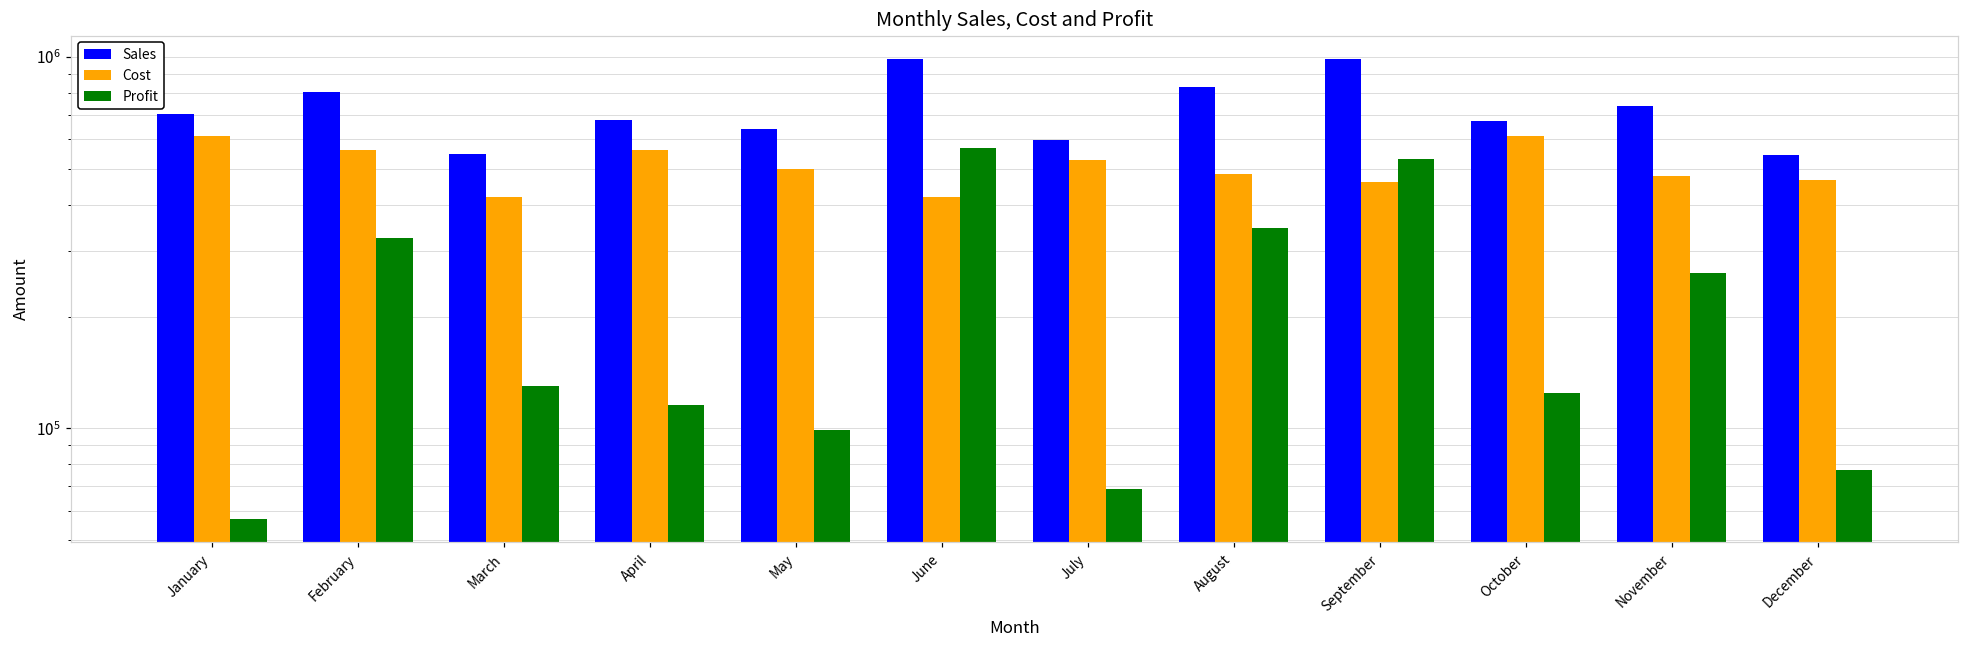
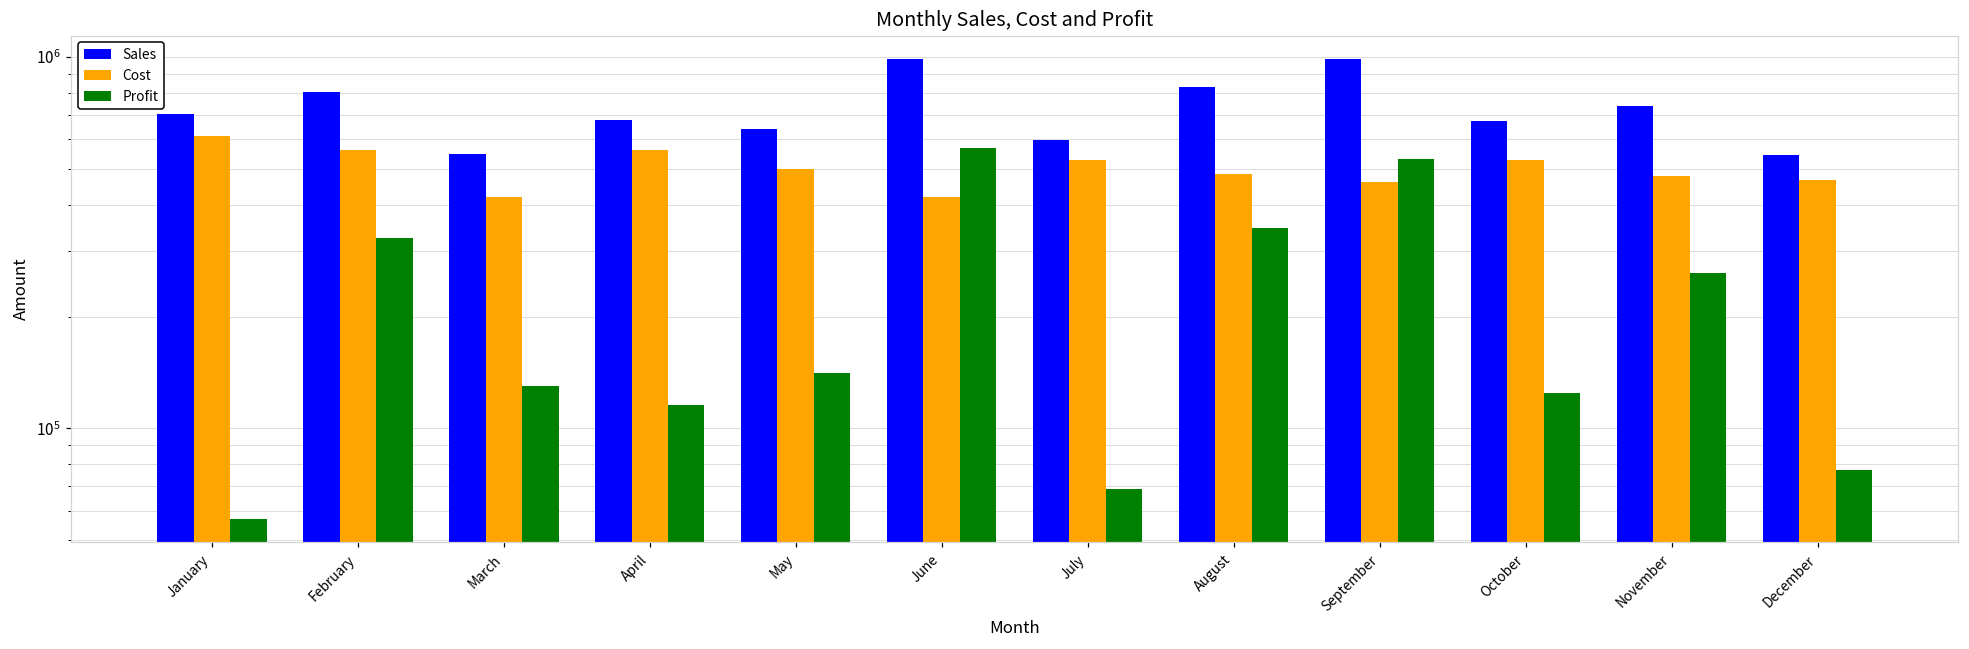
Profit, May: 99000 -> 141000
Cost, October: 610000 -> 530000
